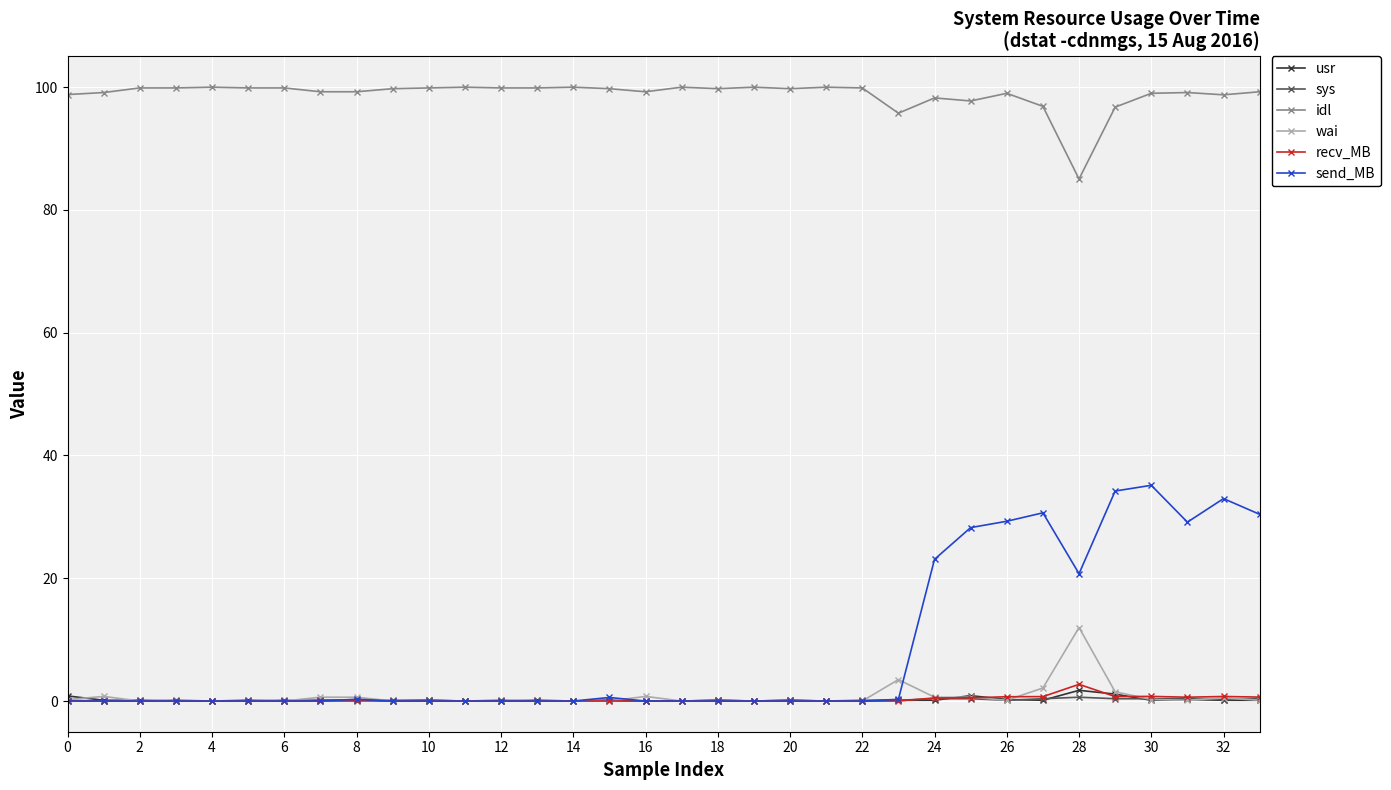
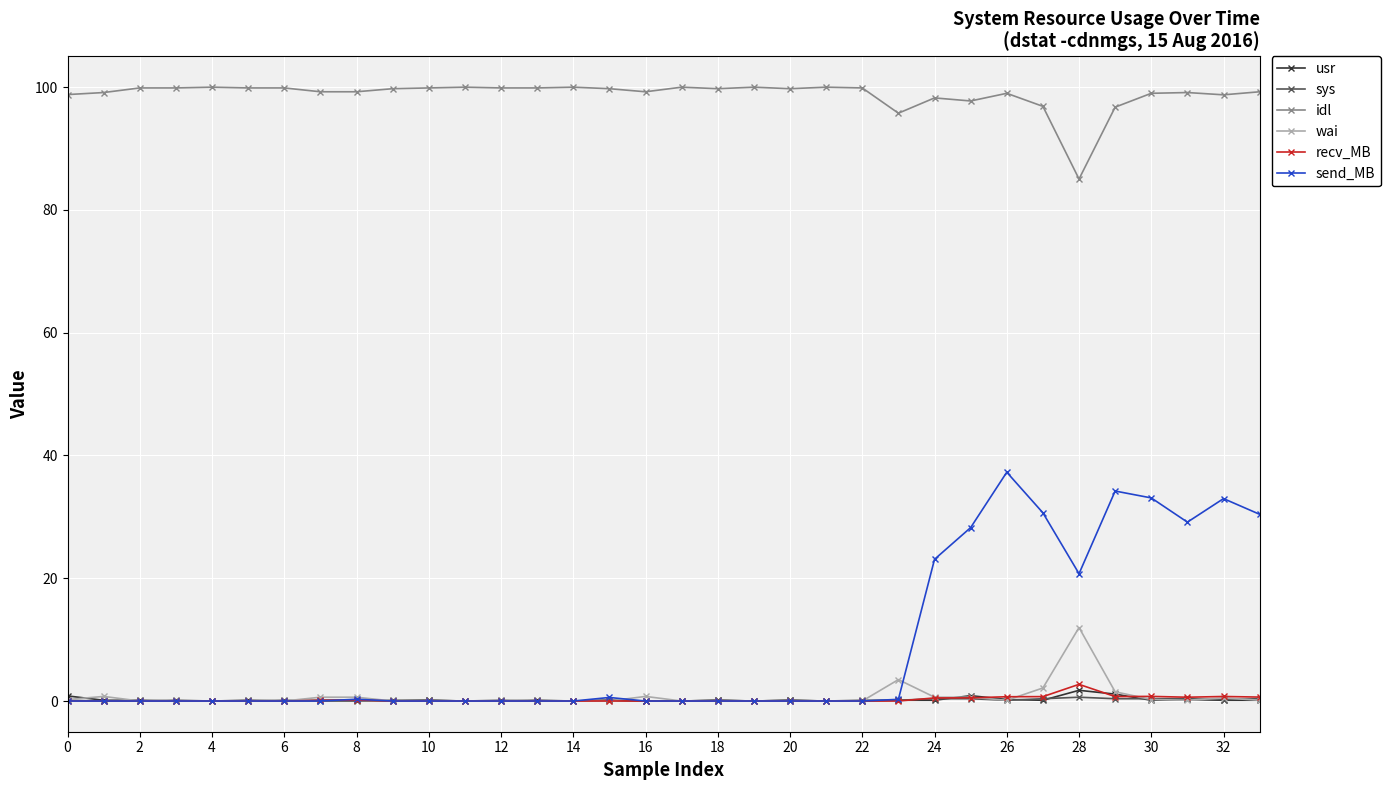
send_MB, 26: 29 -> 37
send_MB, 30: 35 -> 33
